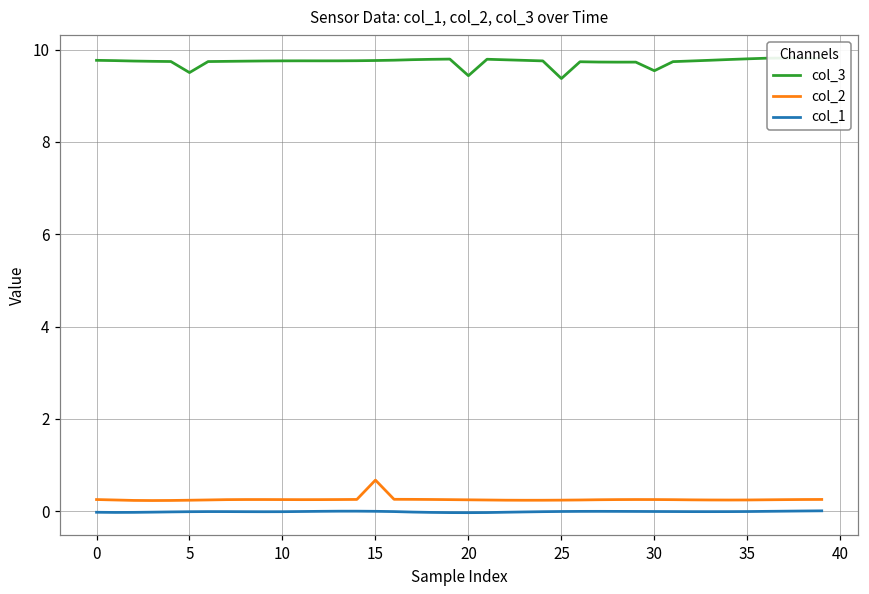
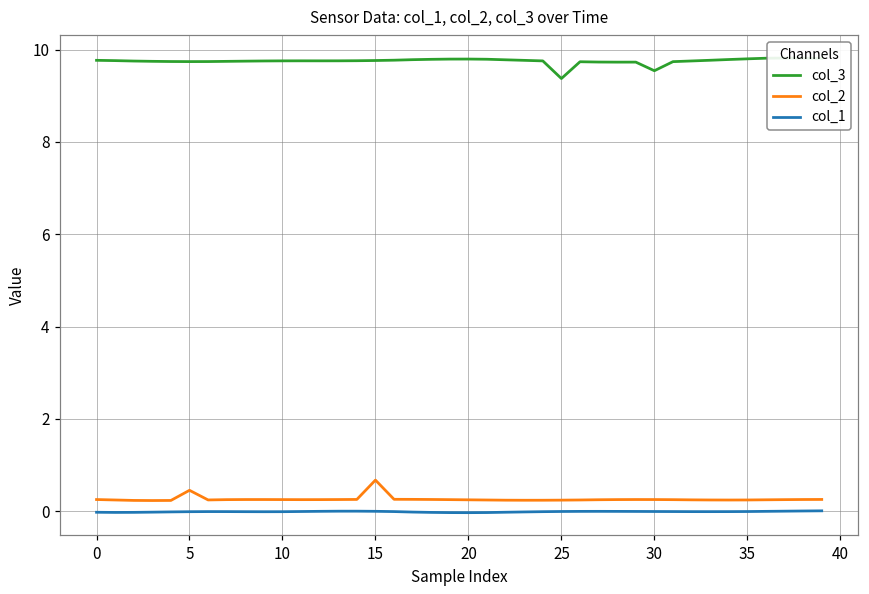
col_3, 5: 9.5 -> 9.7
col_2, 5: 0.2 -> 0.5
col_3, 20: 9.4 -> 9.8
